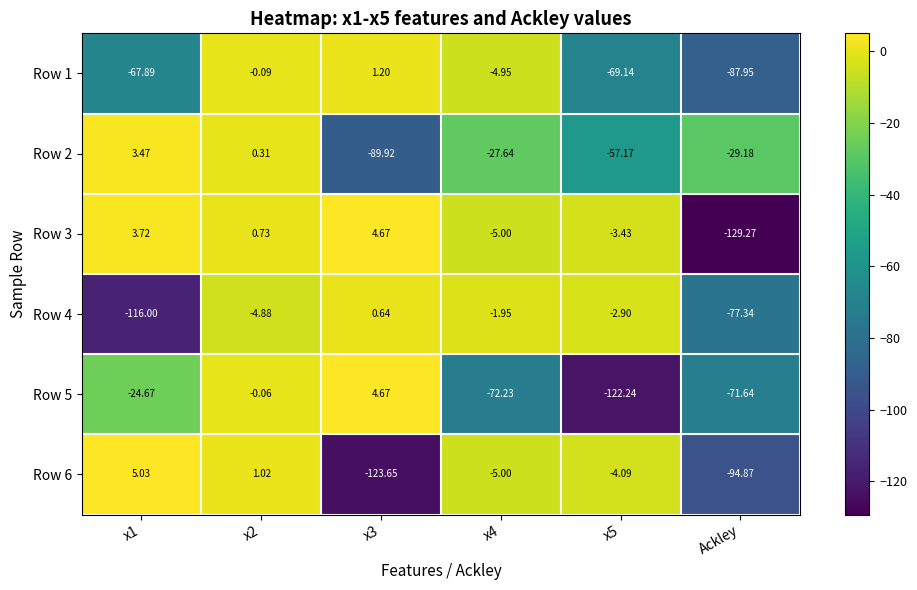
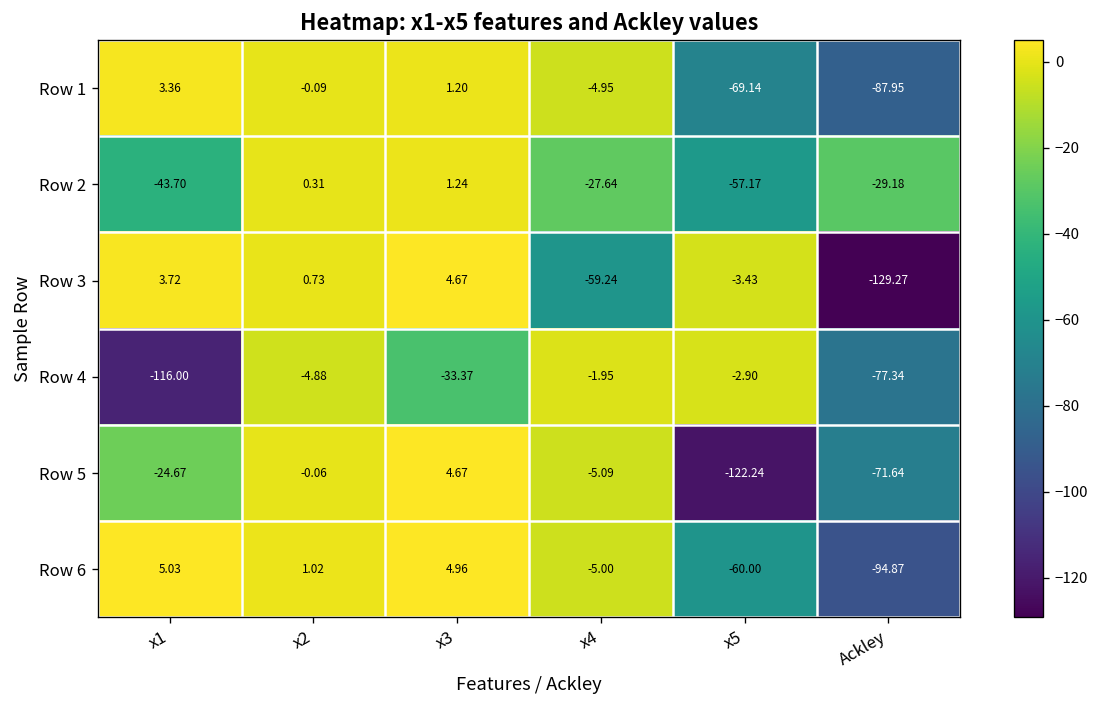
Row 1, x1: -67.89 -> 3.36
Row 2, x1: 3.47 -> -43.70
Row 2, x3: -89.92 -> 1.24
Row 3, x4: -5.00 -> -59.24
Row 4, x3: 0.64 -> -33.37
Row 5, x4: -72.23 -> -5.09
Row 6, x3: -123.65 -> 4.96
Row 6, x5: -4.09 -> -60.00
